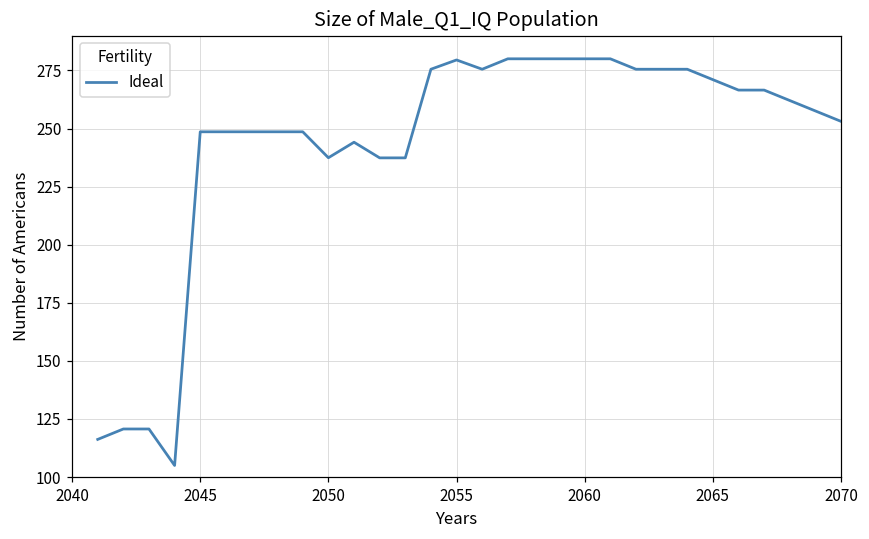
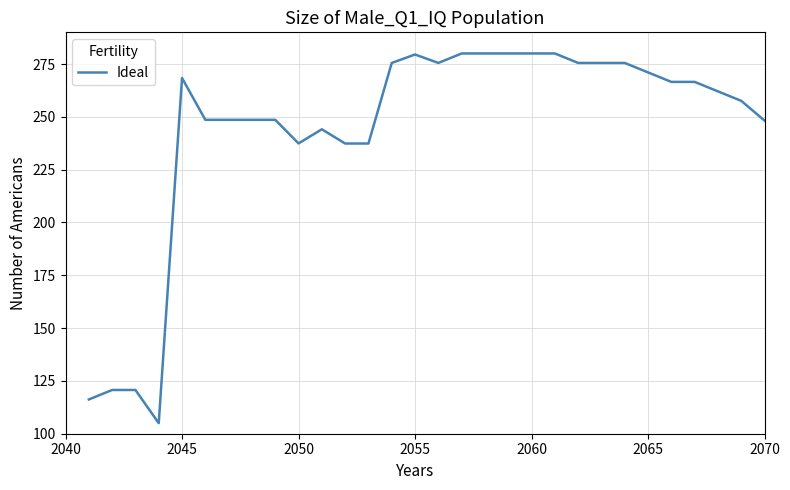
2045: 249 -> 268
2070: 253 -> 248
